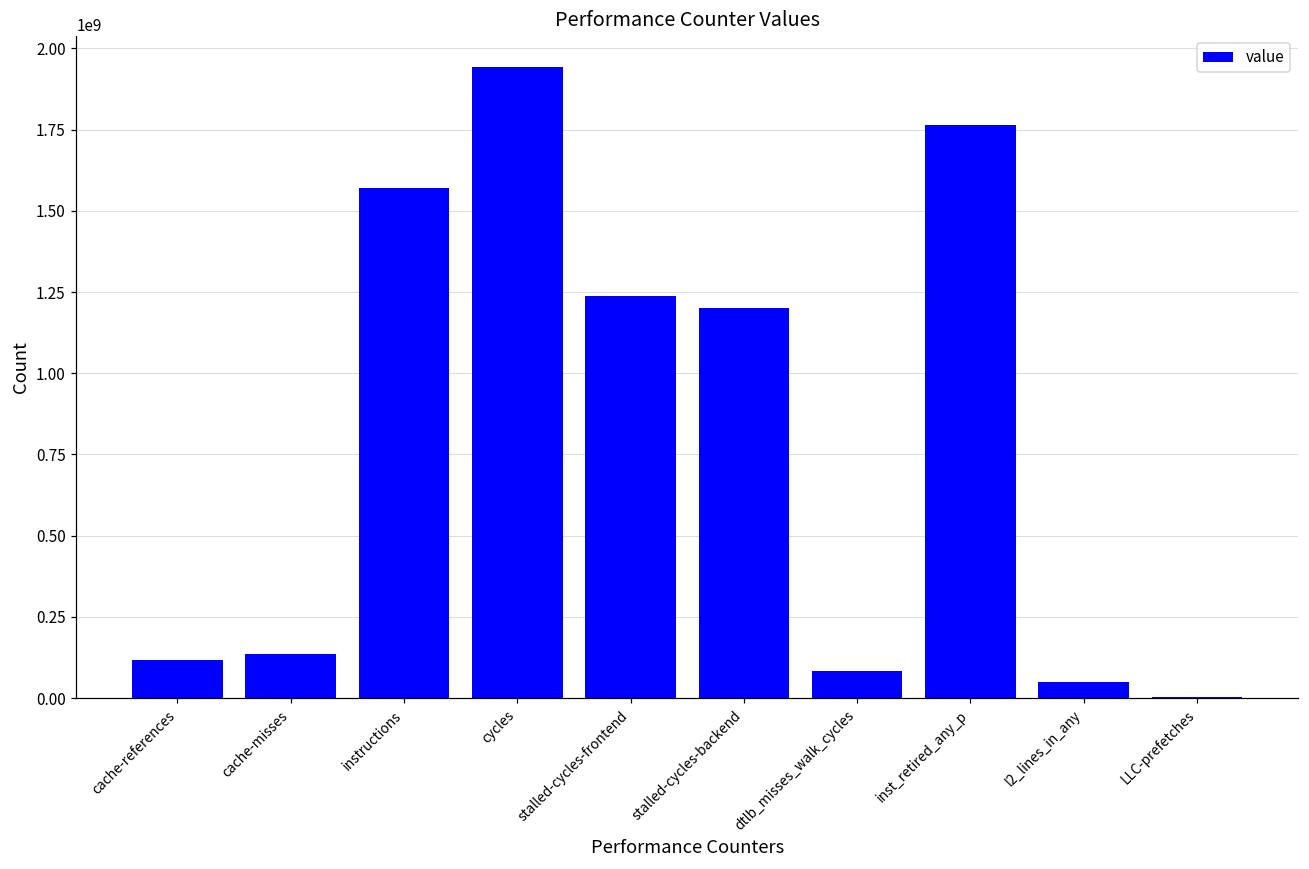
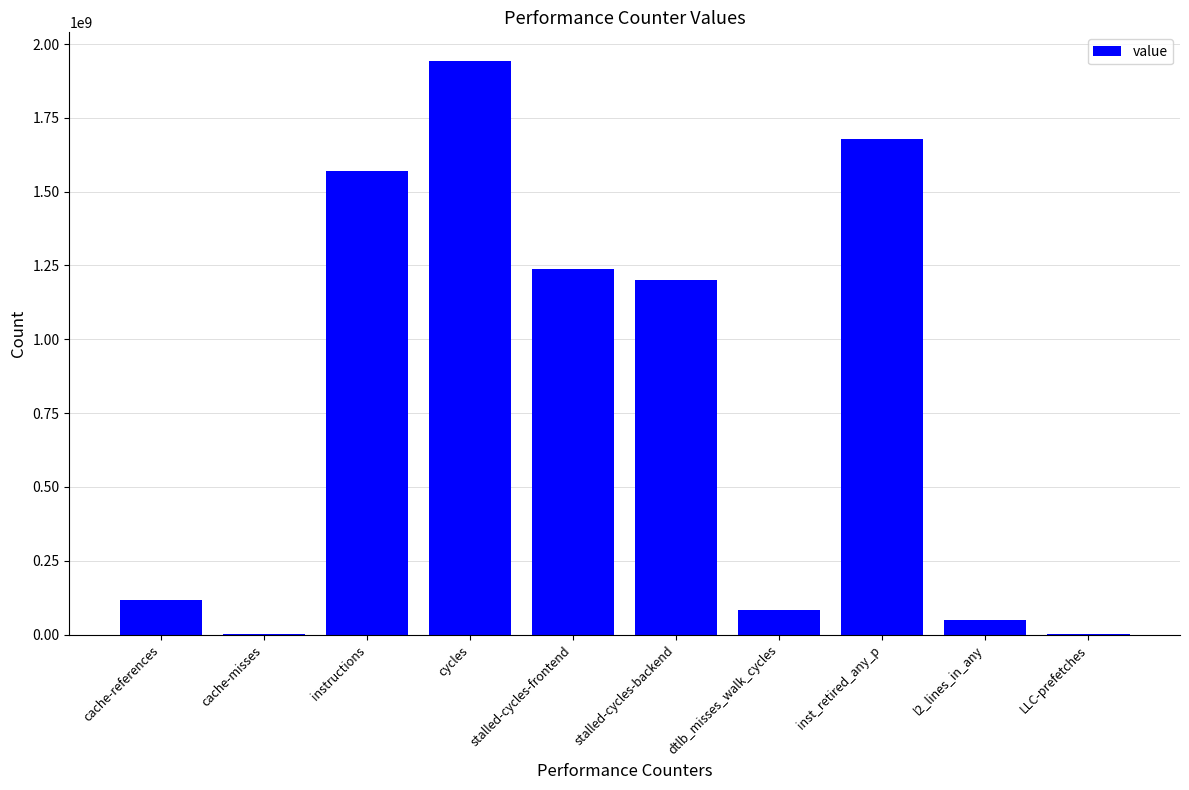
cache-misses: 140000000 -> 0
inst_retired_any_p: 1760000000 -> 1680000000
